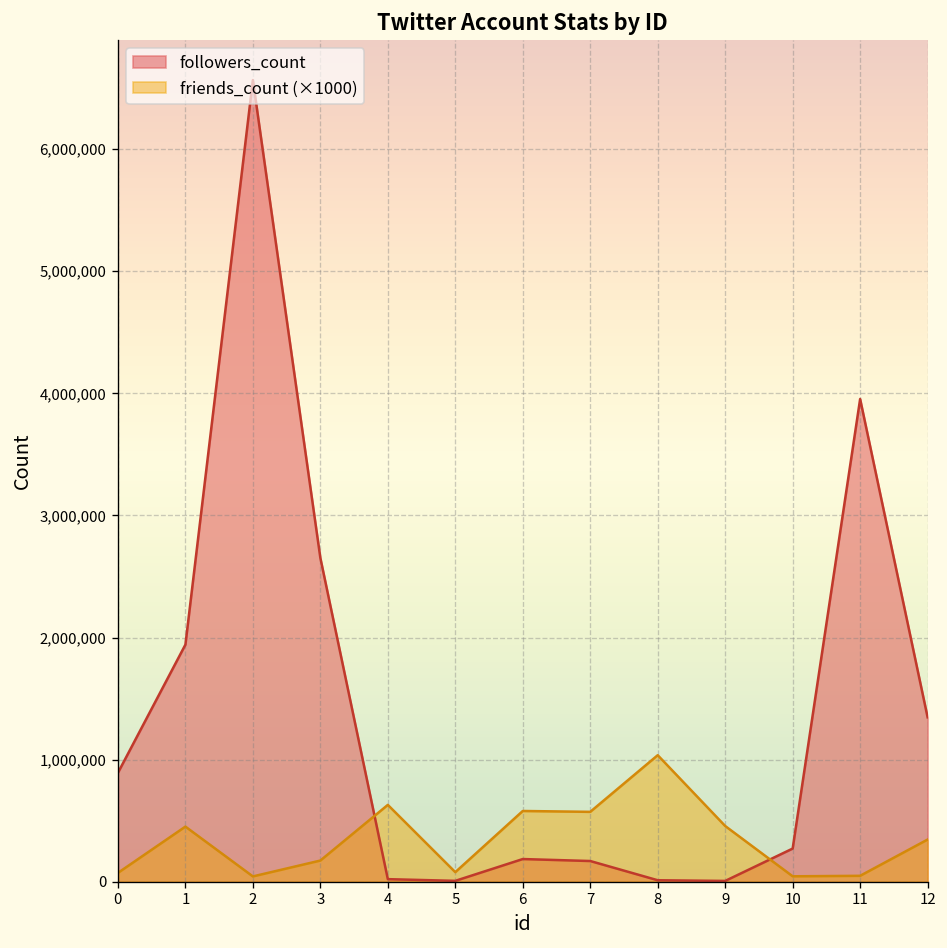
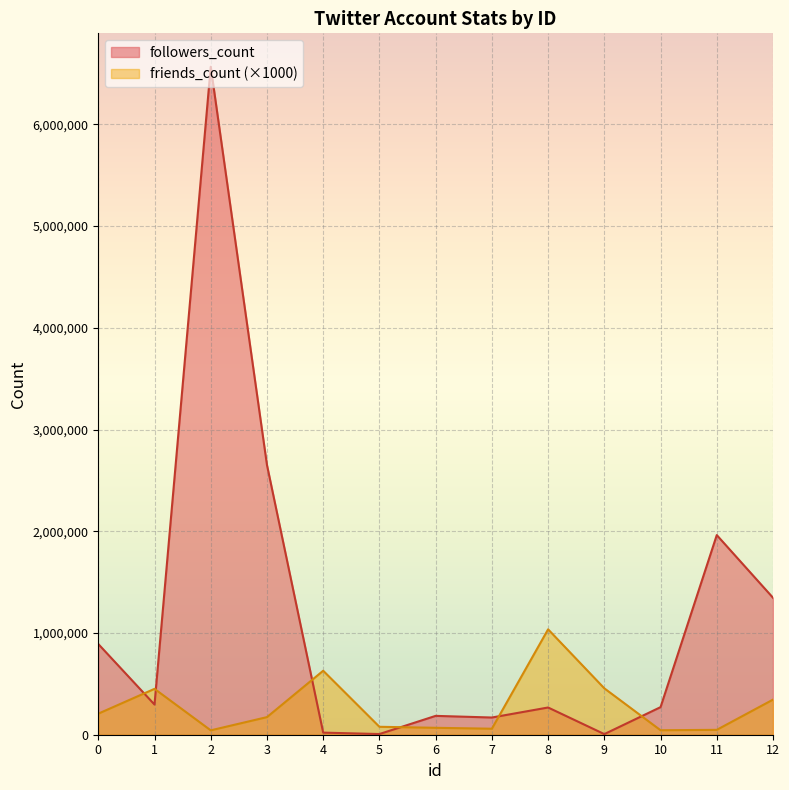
friends_count (×1000), 0: 70,000 -> 210,000
followers_count, 1: 1,940,000 -> 300,000
friends_count (×1000), 6: 580,000 -> 70,000
friends_count (×1000), 7: 570,000 -> 60,000
followers_count, 8: 10,000 -> 270,000
followers_count, 11: 3,950,000 -> 1,960,000
